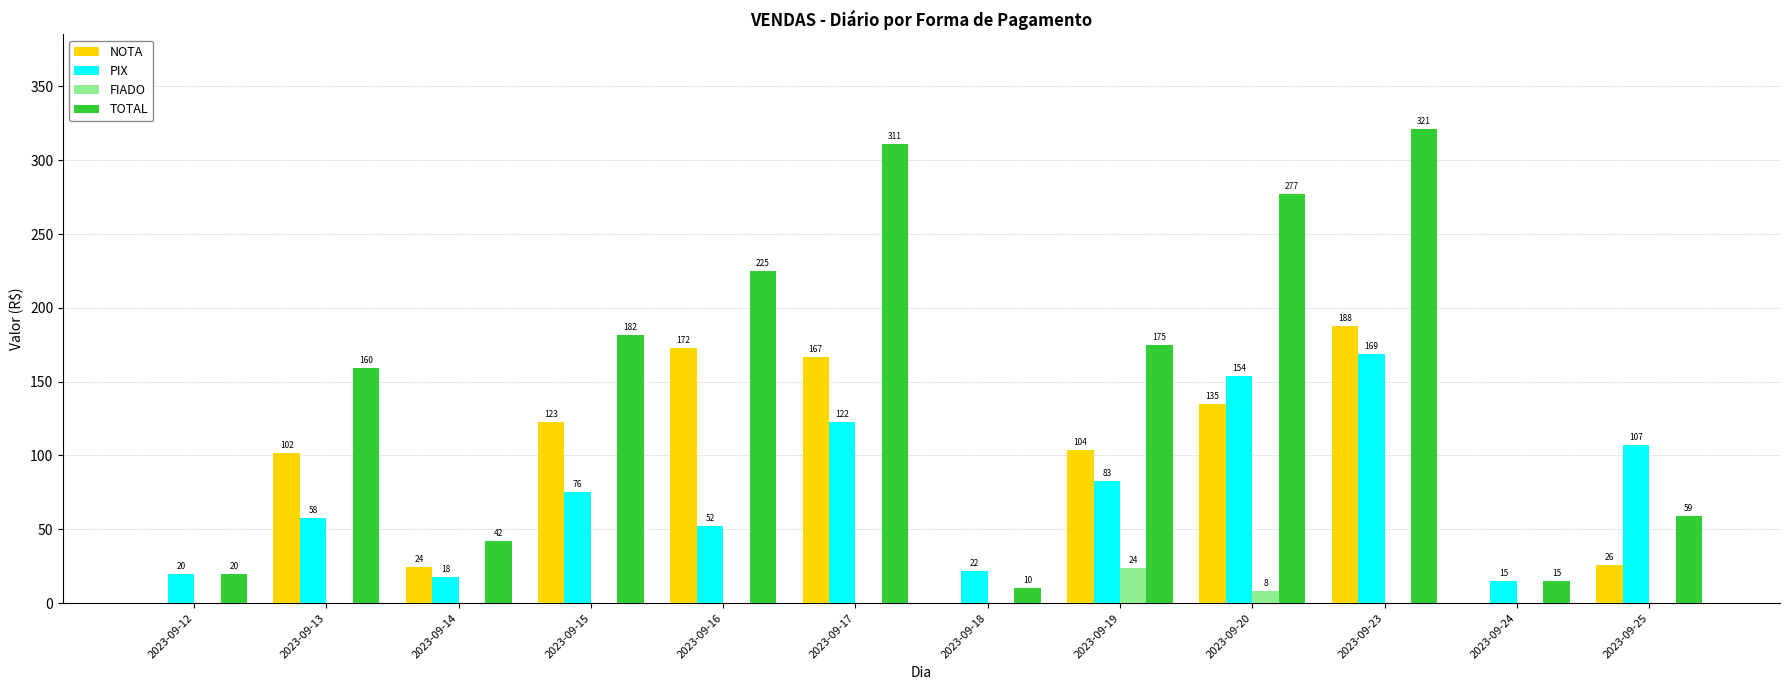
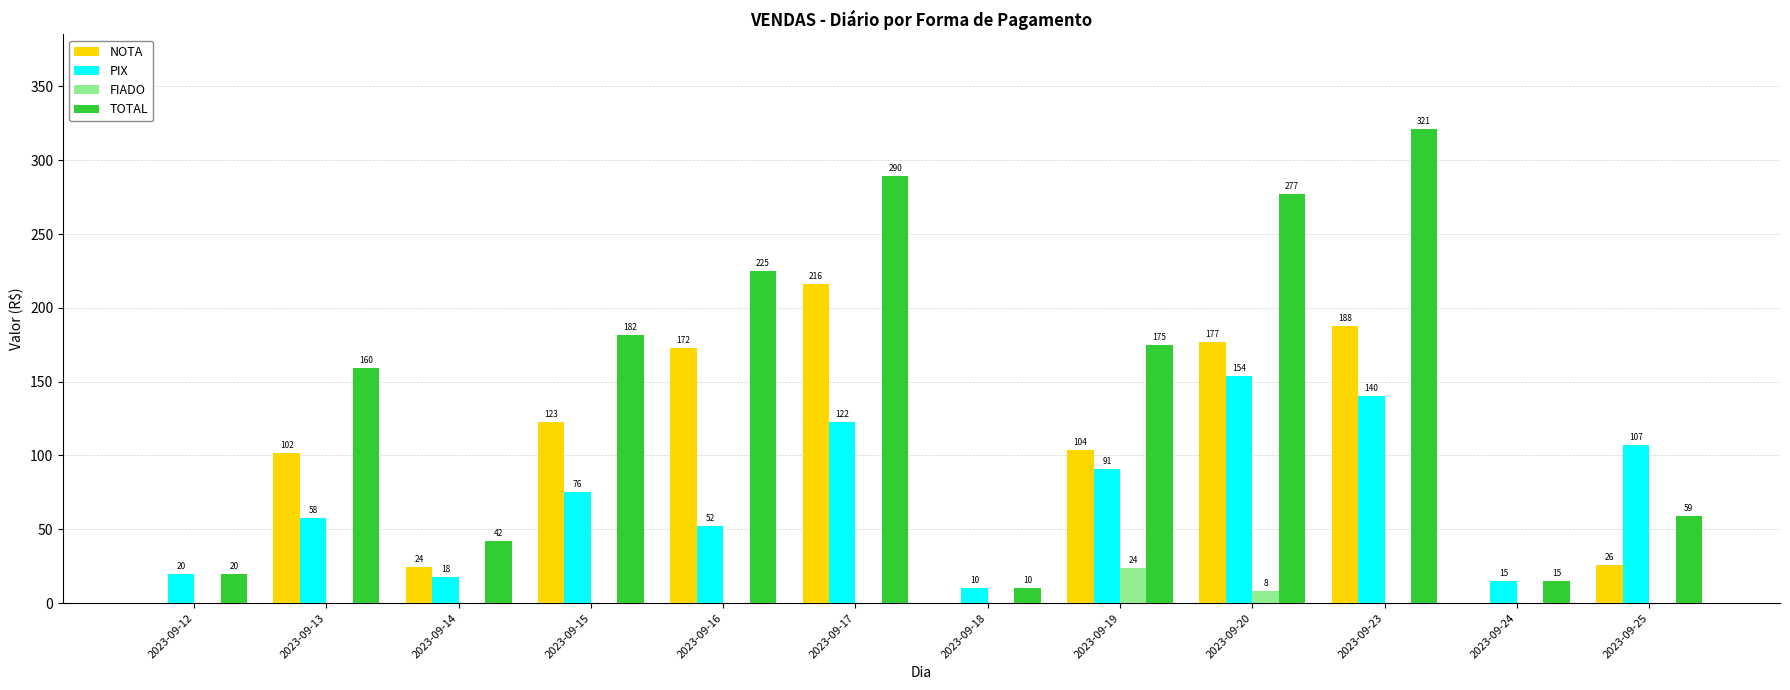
NOTA, 2023-09-17: 167 -> 216
TOTAL, 2023-09-17: 311 -> 290
PIX, 2023-09-18: 22 -> 10
PIX, 2023-09-19: 83 -> 91
NOTA, 2023-09-20: 135 -> 177
PIX, 2023-09-23: 169 -> 140
